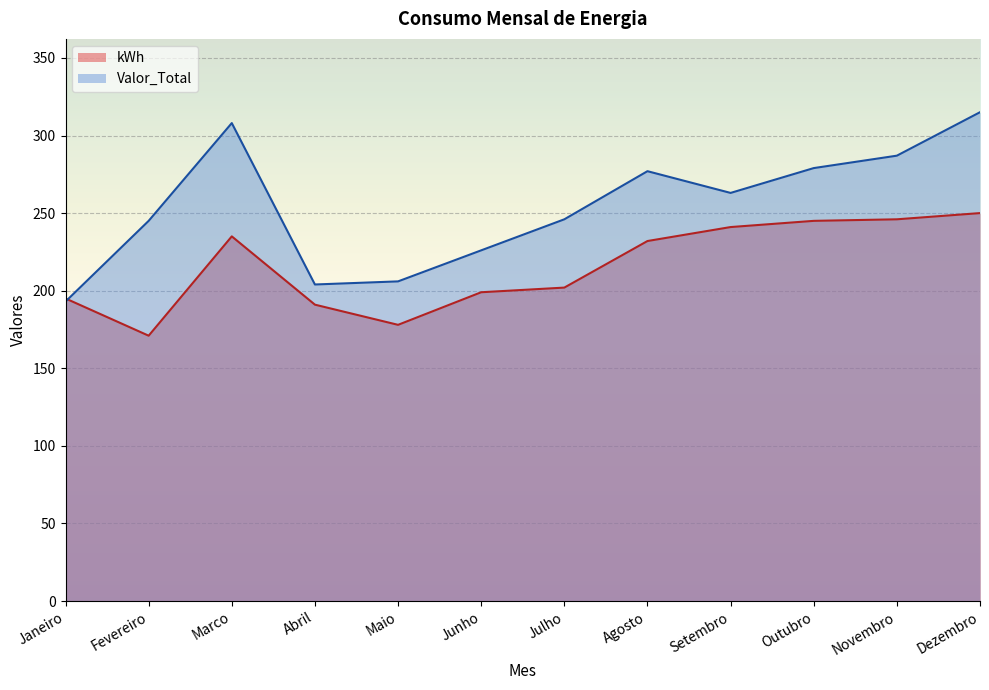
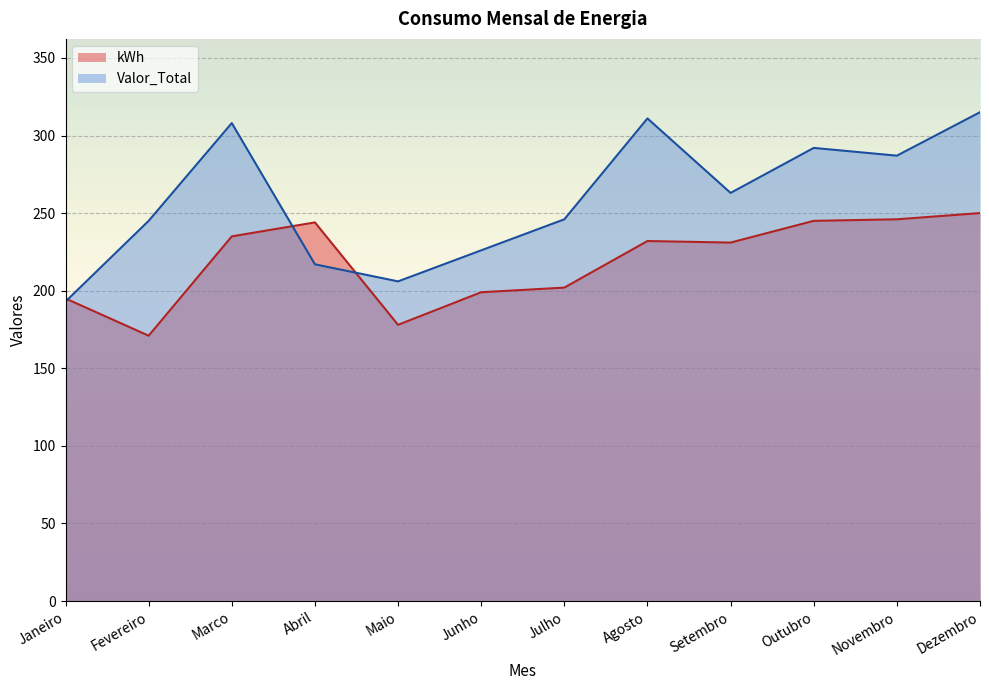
kWh, Abril: 191 -> 244
Valor_Total, Abril: 204 -> 217
Valor_Total, Agosto: 277 -> 311
kWh, Setembro: 241 -> 231
Valor_Total, Outubro: 279 -> 292
